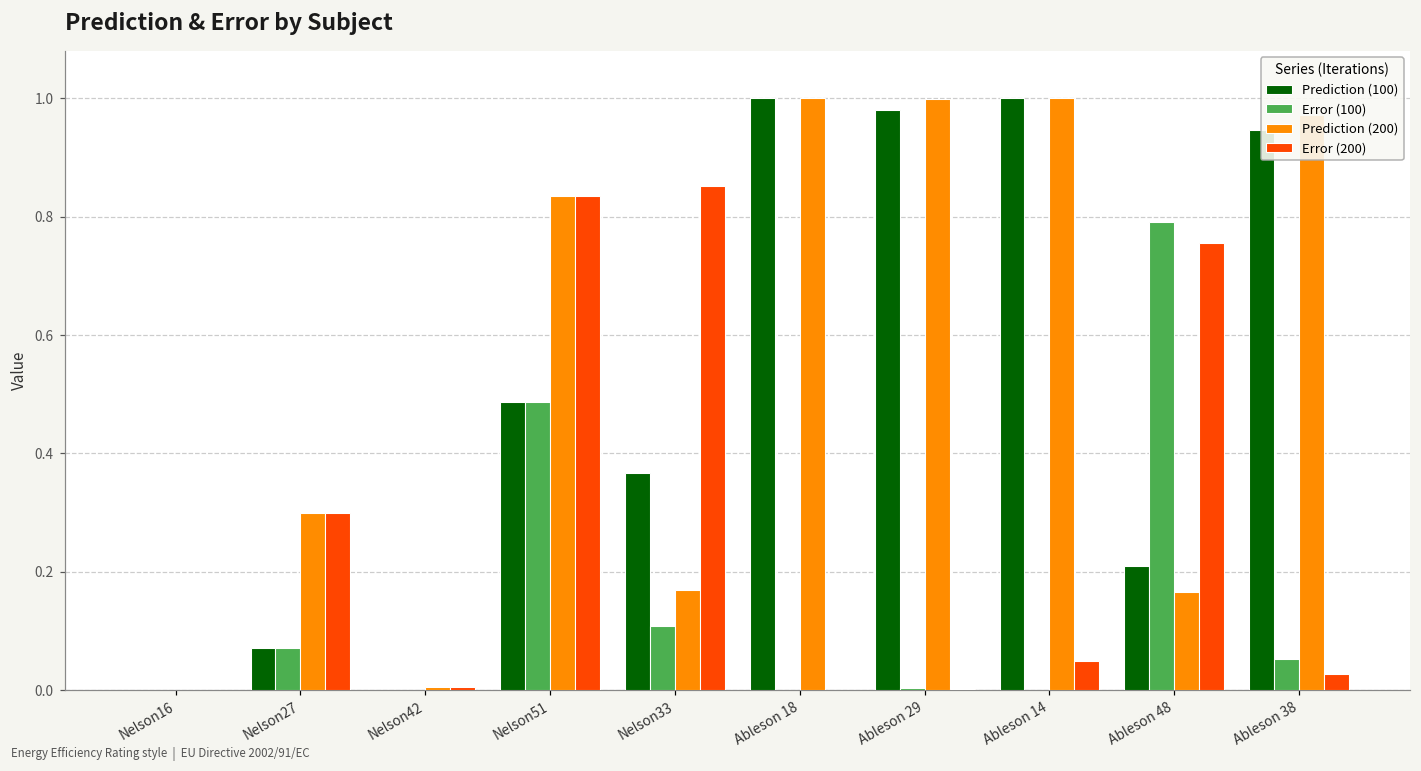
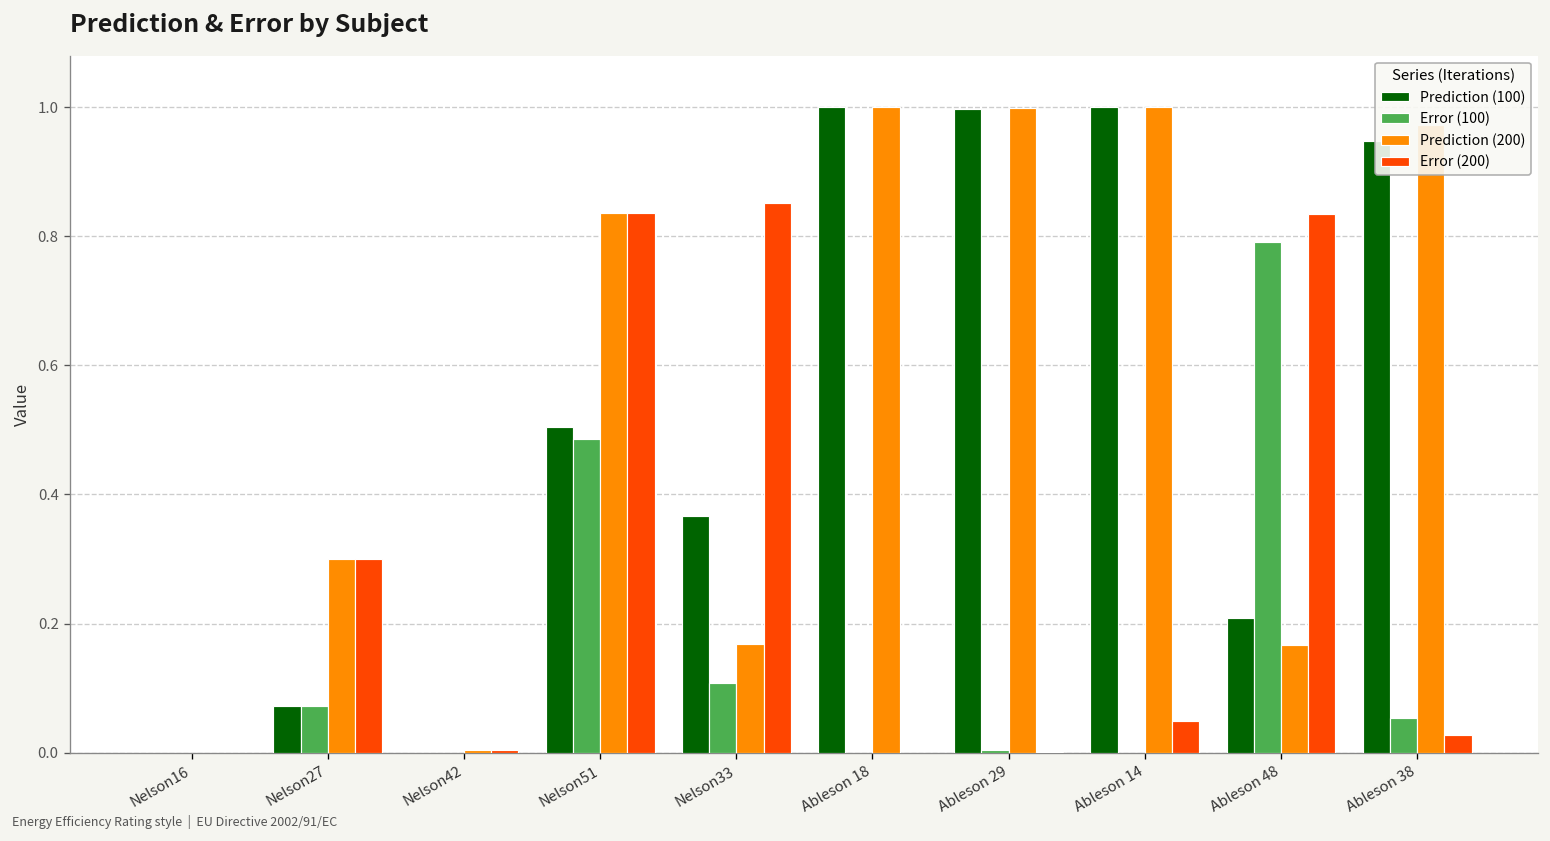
Prediction (100), Nelson51: 0.49 -> 0.50
Prediction (100), Ableson 29: 0.98 -> 1.00
Error (200), Ableson 48: 0.75 -> 0.83
